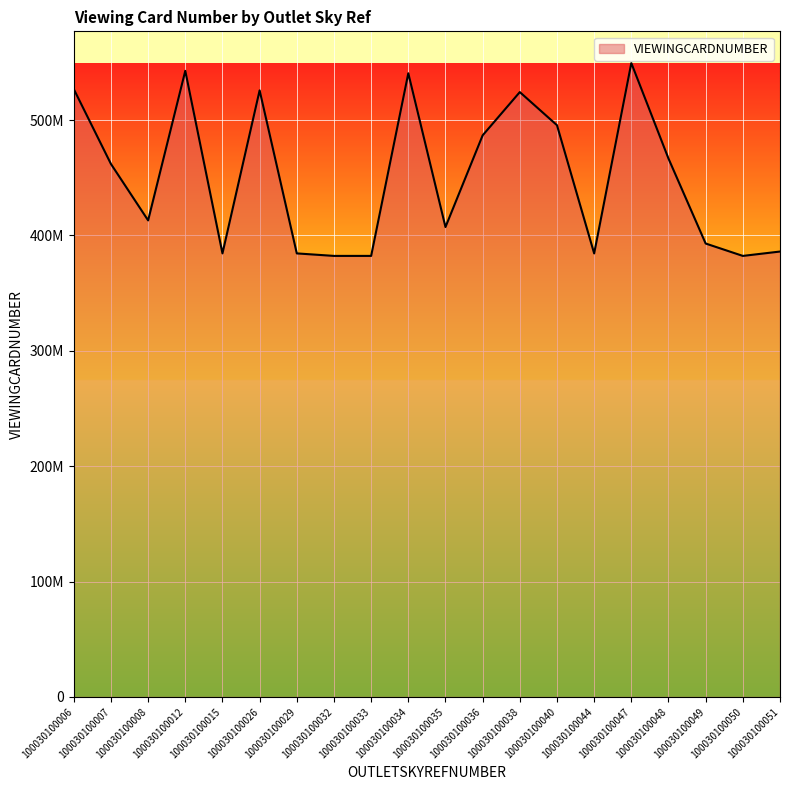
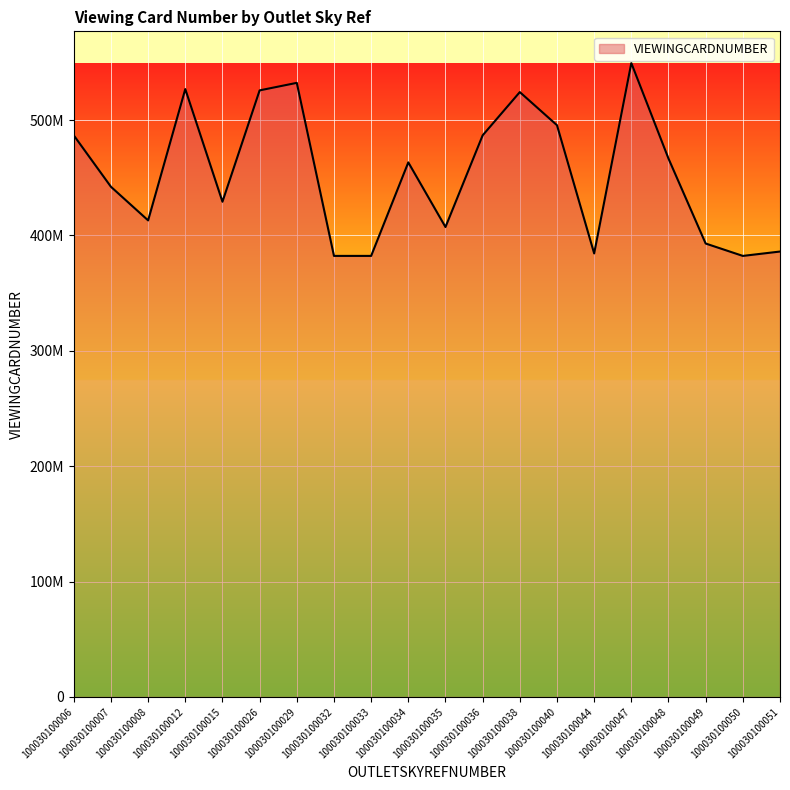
100030100006: 527000000 -> 487000000
100030100007: 462000000 -> 442000000
100030100012: 543000000 -> 527000000
100030100015: 384000000 -> 429000000
100030100029: 384000000 -> 532000000
100030100034: 541000000 -> 463000000
